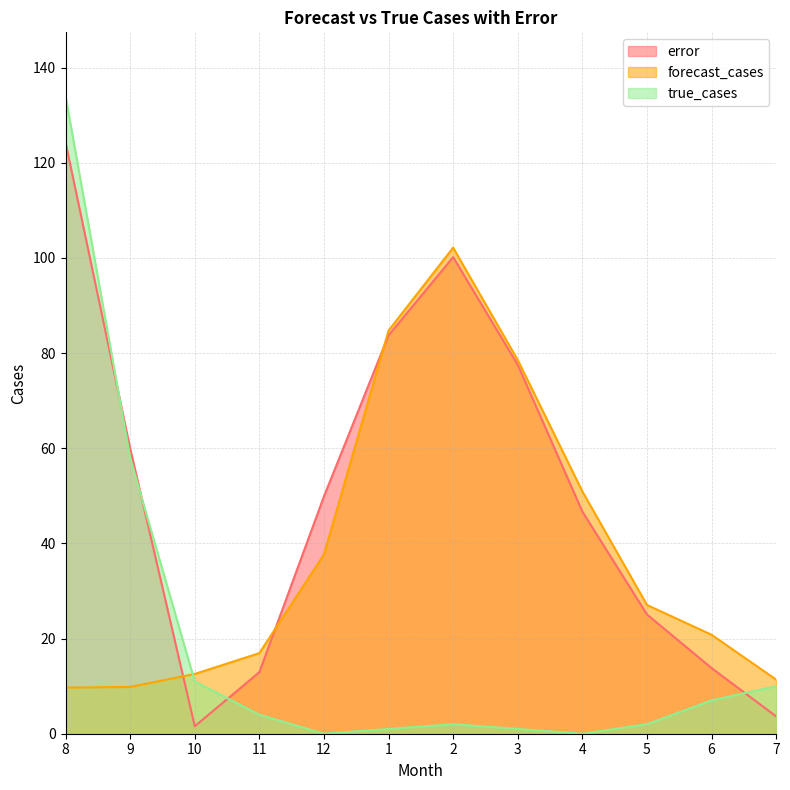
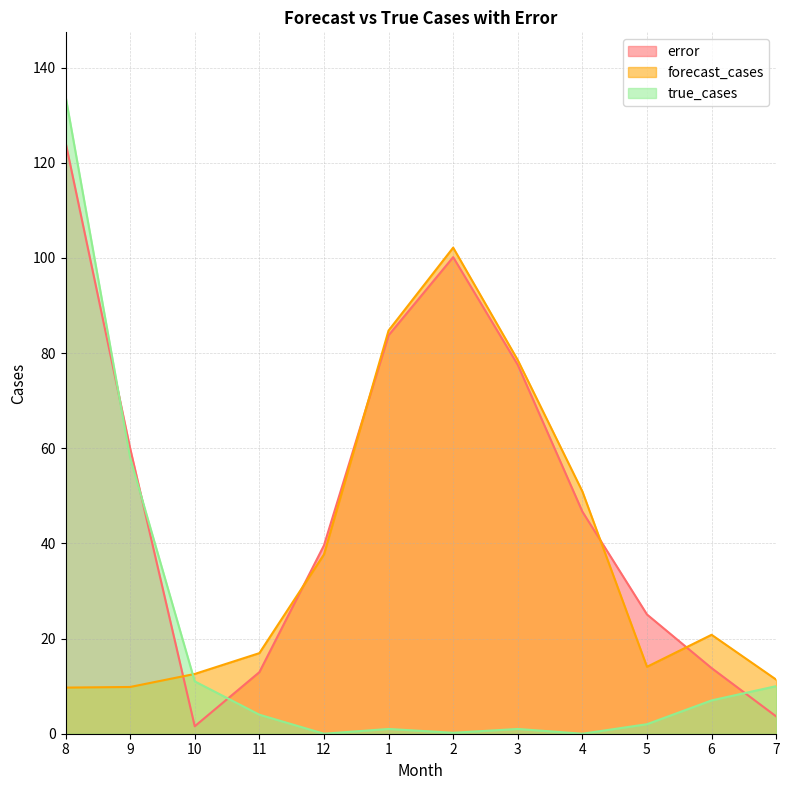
error, 12: 50 -> 40
true_cases, 2: 2 -> 0
forecast_cases, 5: 27 -> 14
